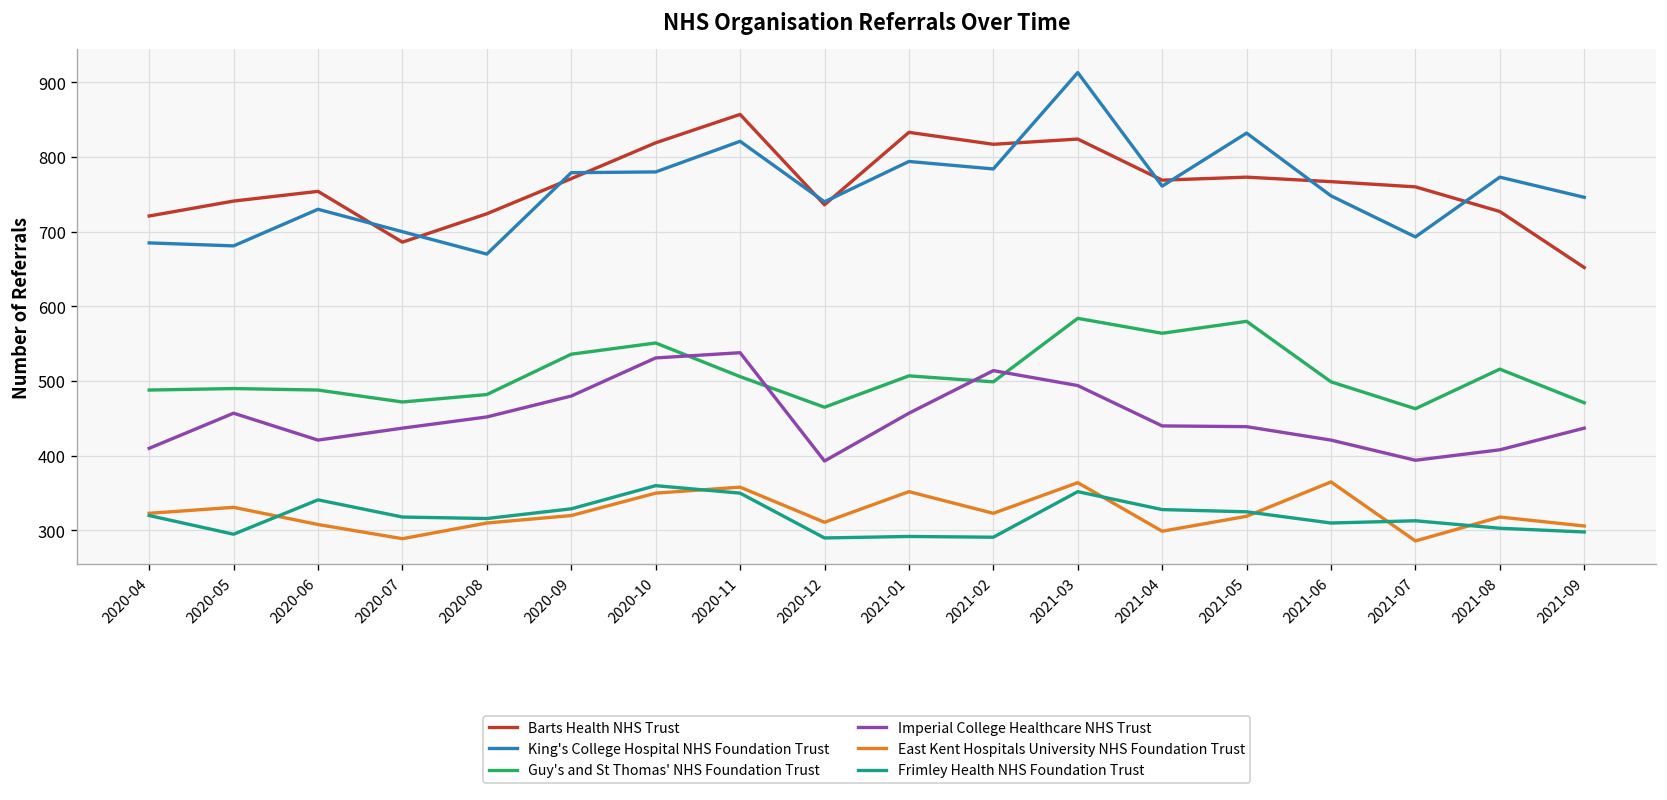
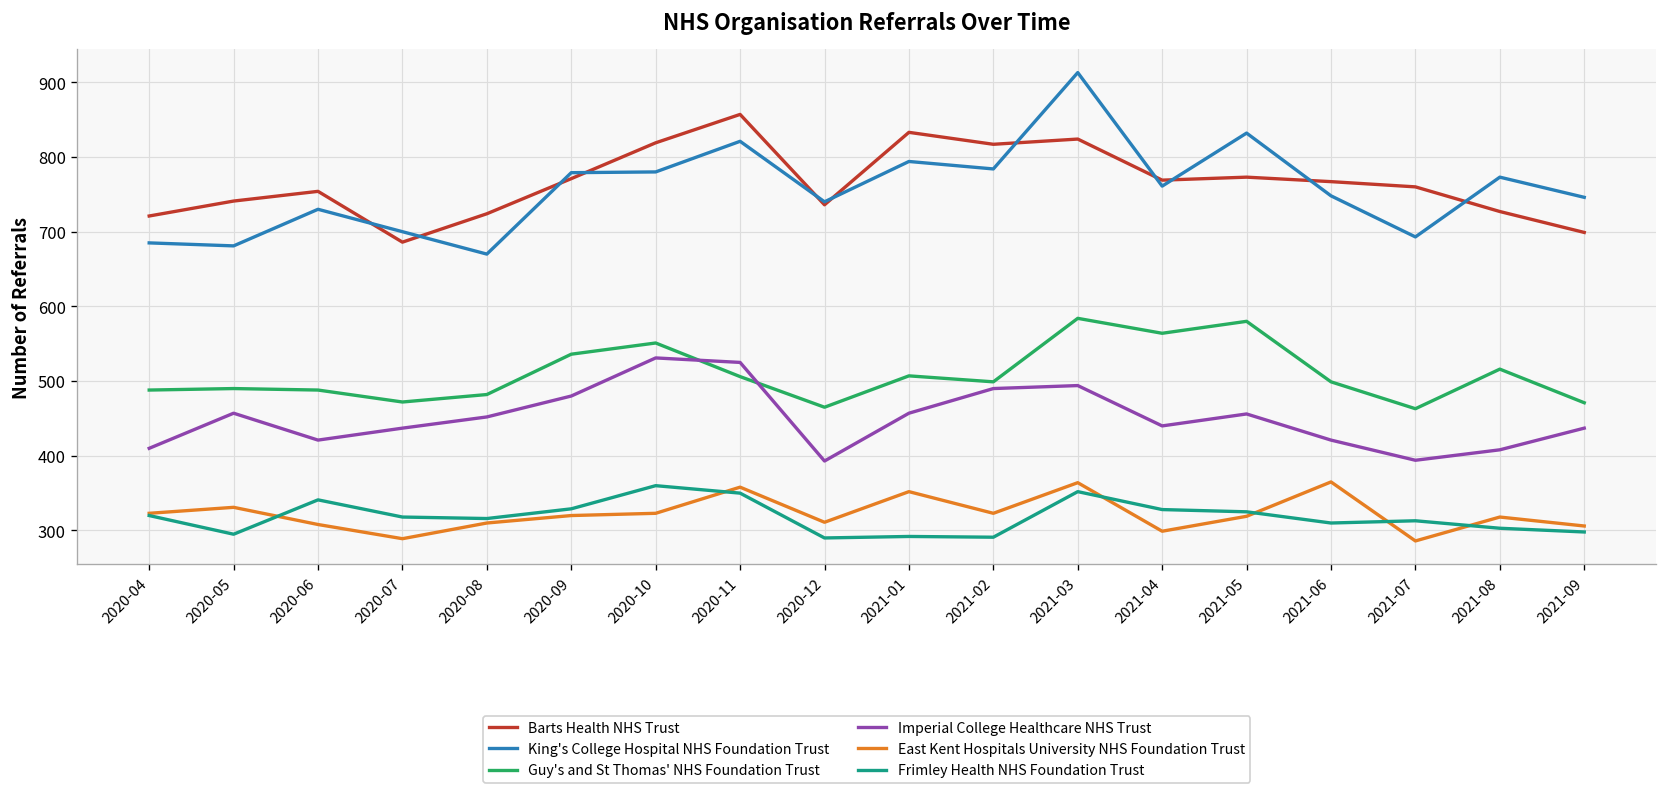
East Kent Hospitals University NHS Foundation Trust, 2020-10: 350 -> 320
Imperial College Healthcare NHS Trust, 2020-11: 540 -> 530
Imperial College Healthcare NHS Trust, 2021-02: 510 -> 490
Imperial College Healthcare NHS Trust, 2021-05: 440 -> 460
Barts Health NHS Trust, 2021-09: 650 -> 700
